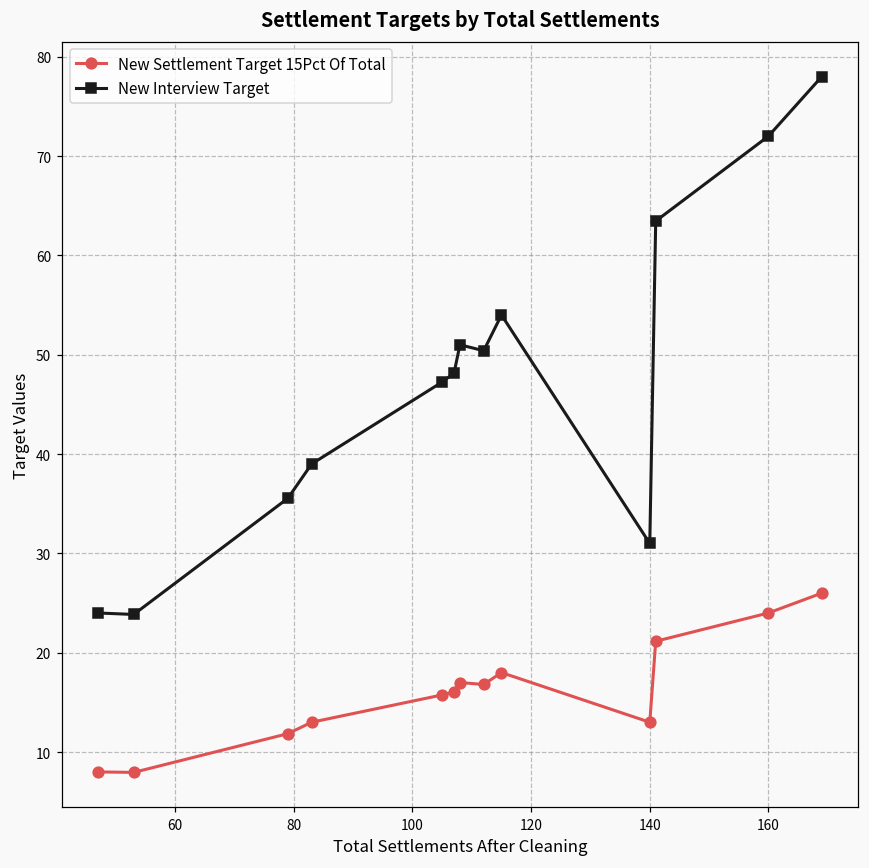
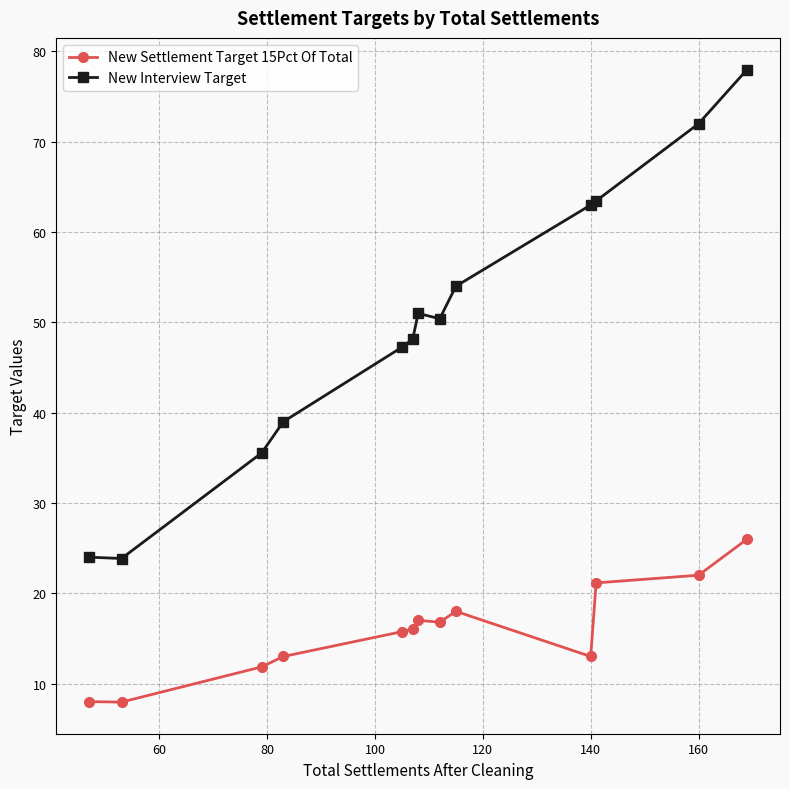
New Interview Target, 140: 31 -> 63
New Settlement Target 15Pct Of Total, 160: 24 -> 22
